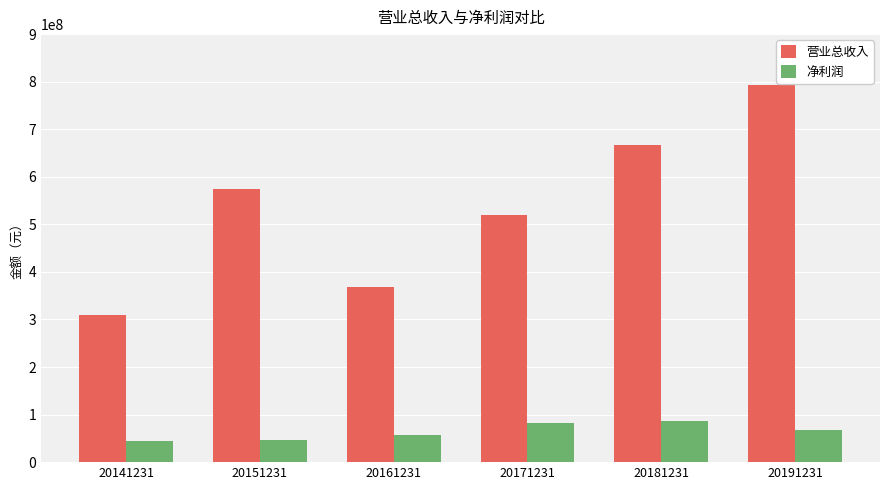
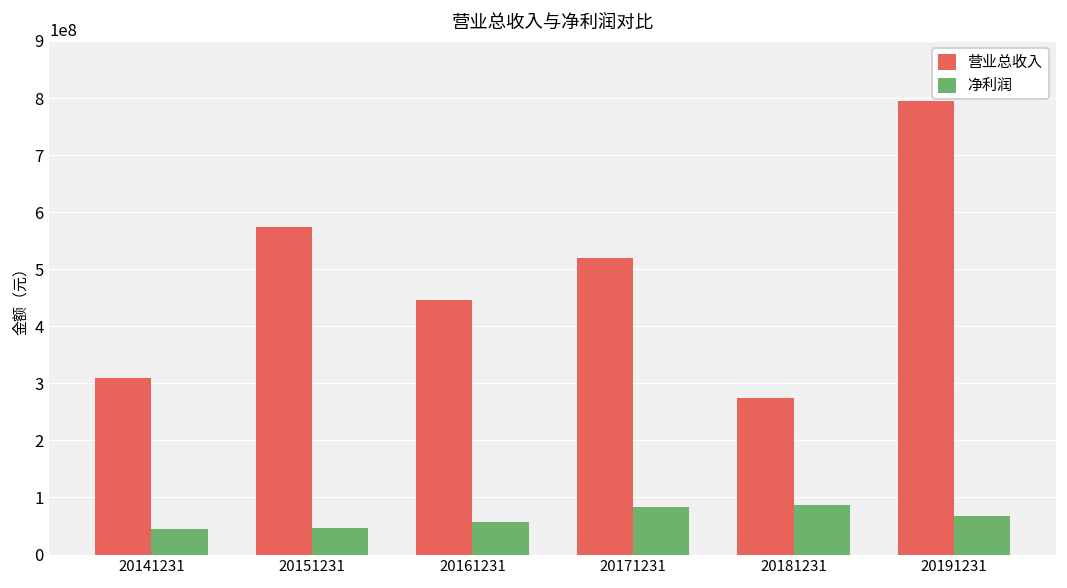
营业总收入, 20161231: 370000000 -> 450000000
营业总收入, 20181231: 670000000 -> 270000000
